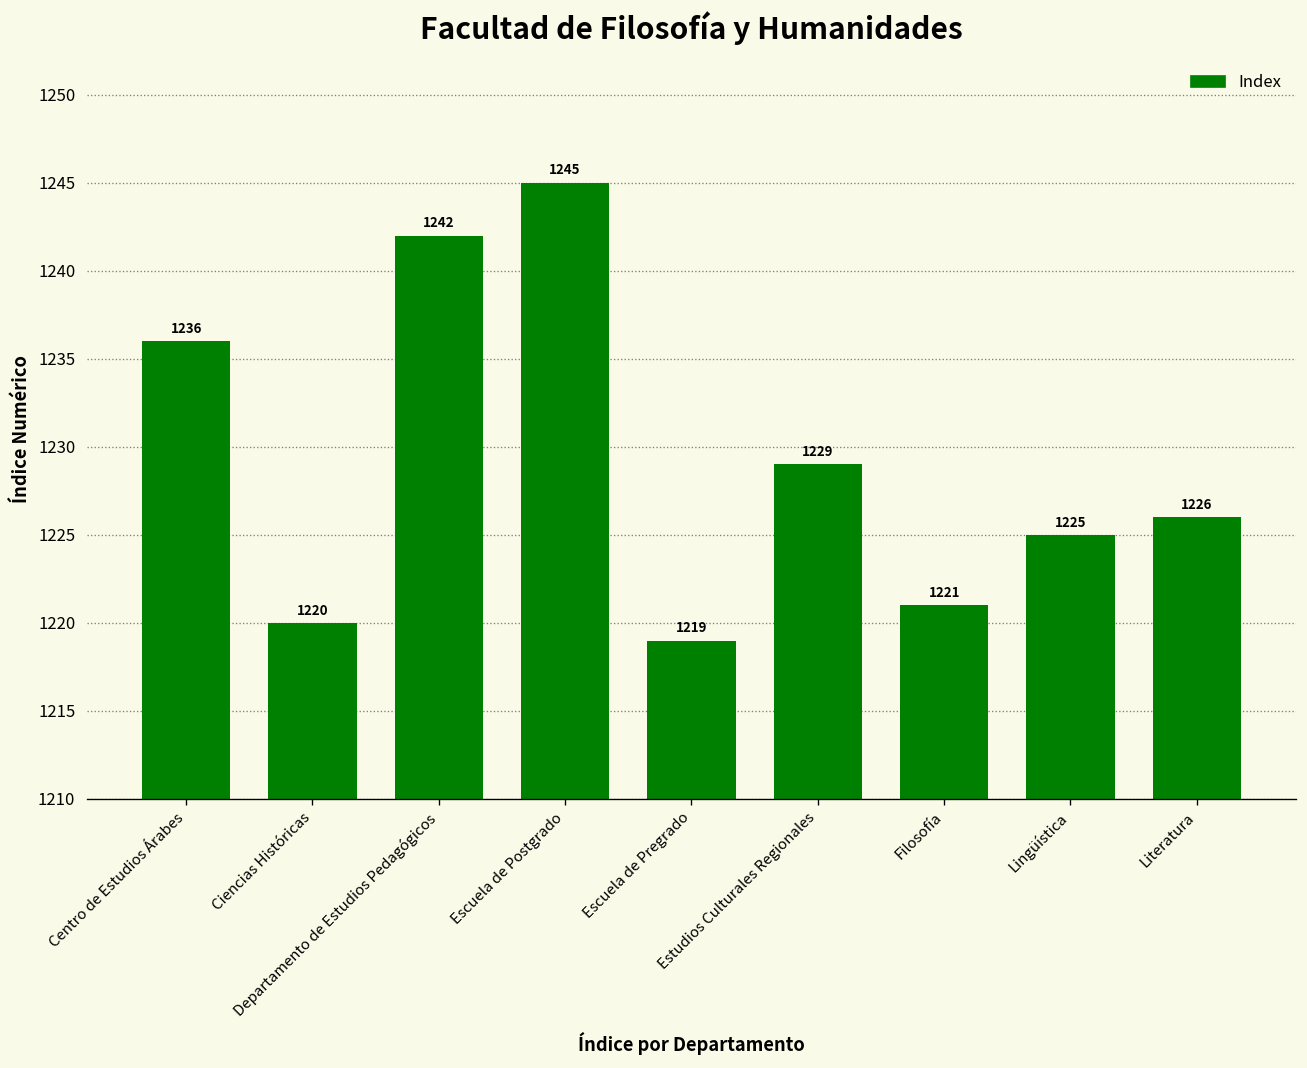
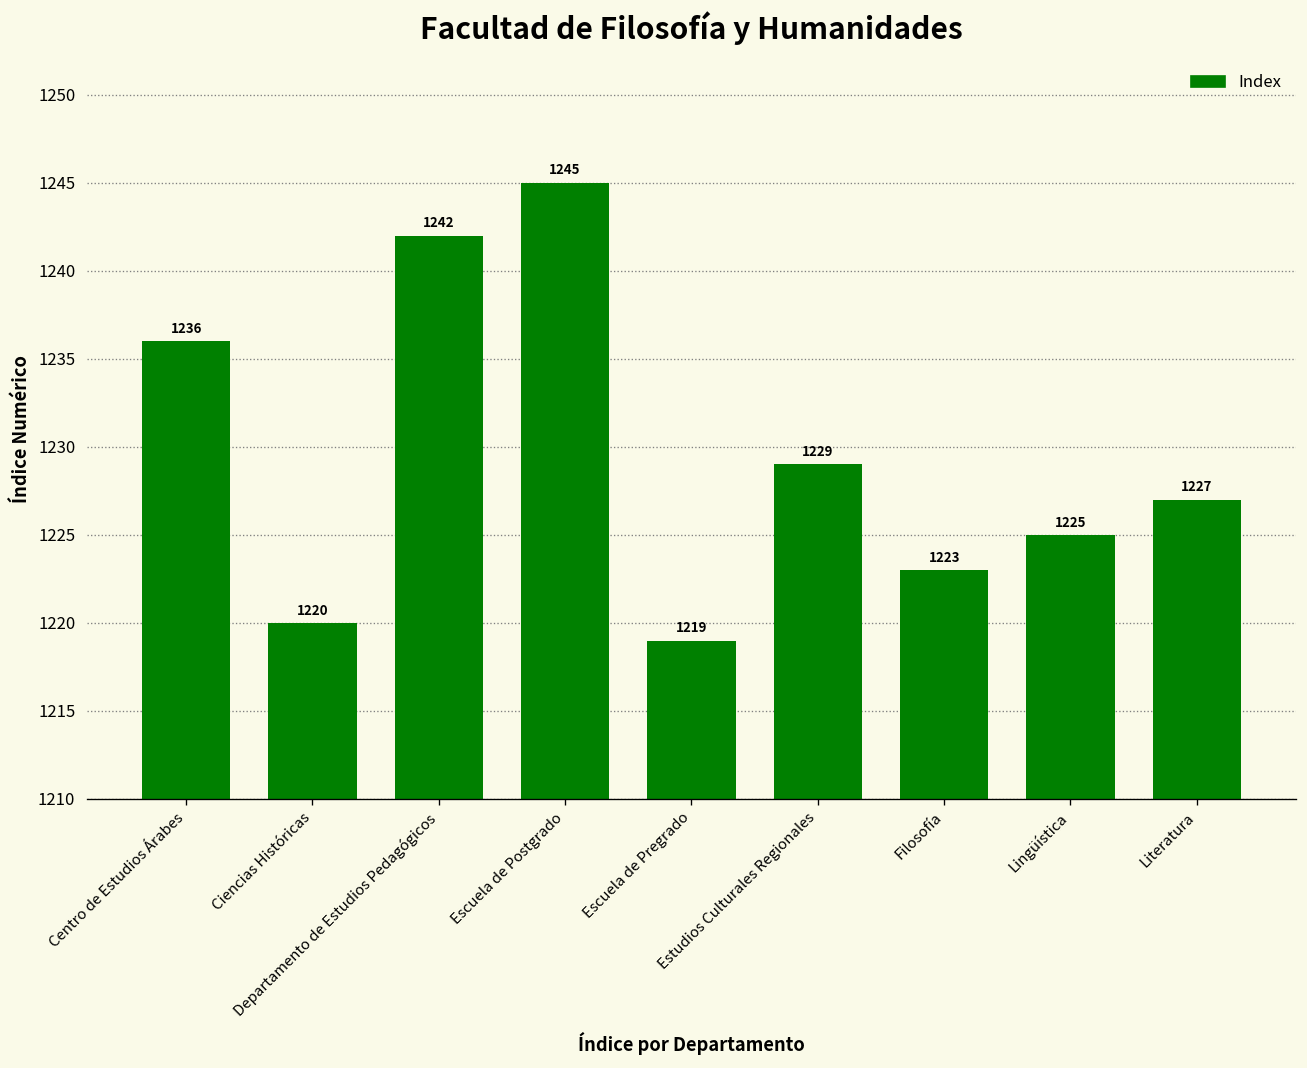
Filosofía: 1221 -> 1223
Literatura: 1226 -> 1227
